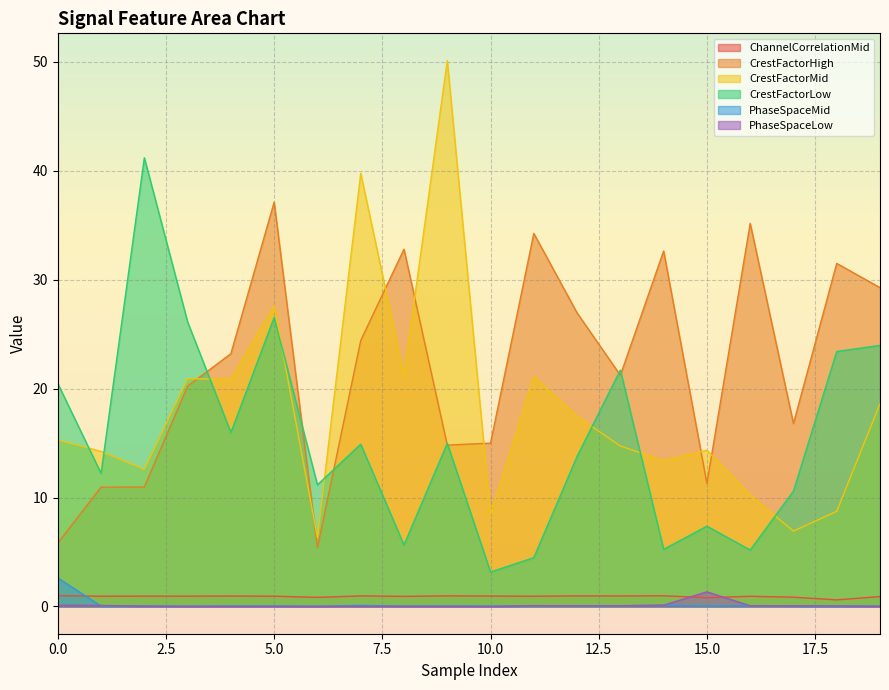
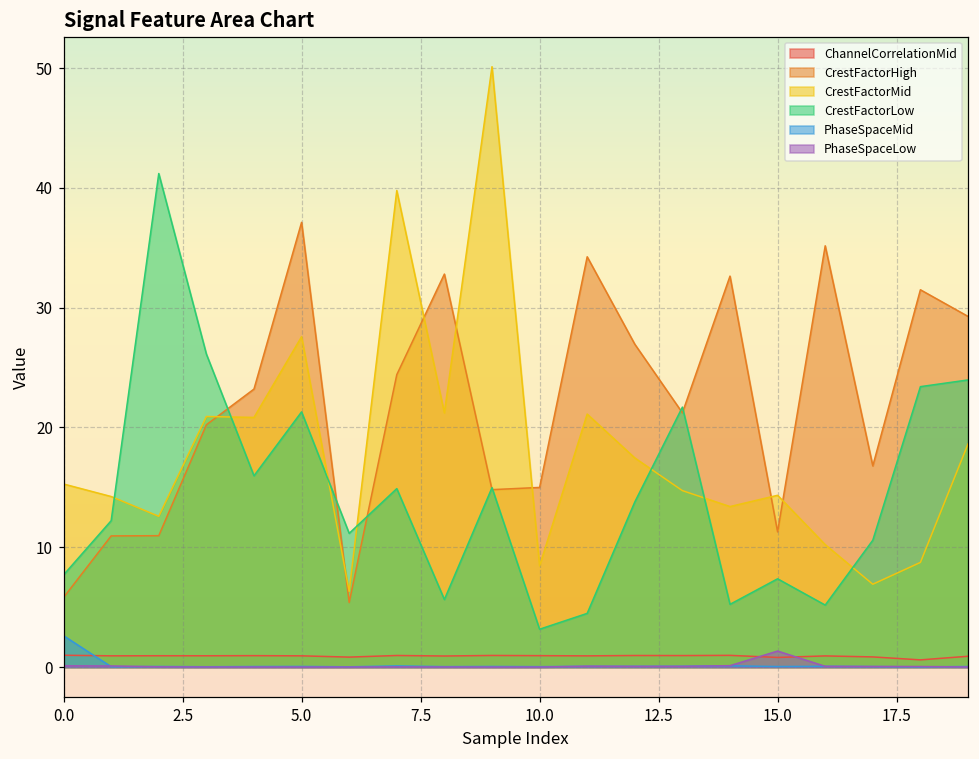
CrestFactorLow, 0.0: 20.5 -> 7.7
CrestFactorLow, 5.0: 26.5 -> 21.3
